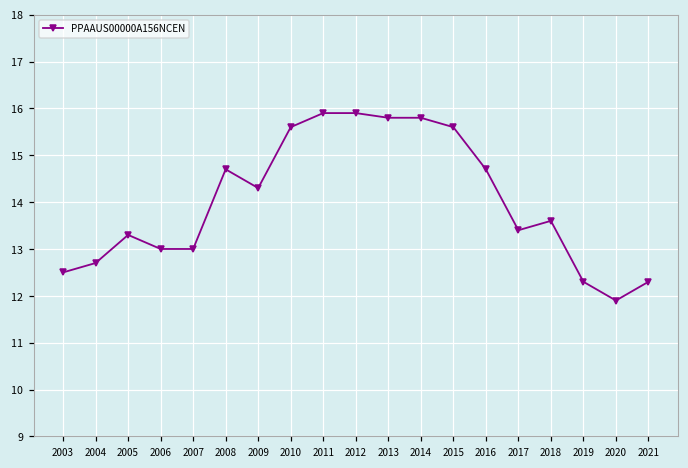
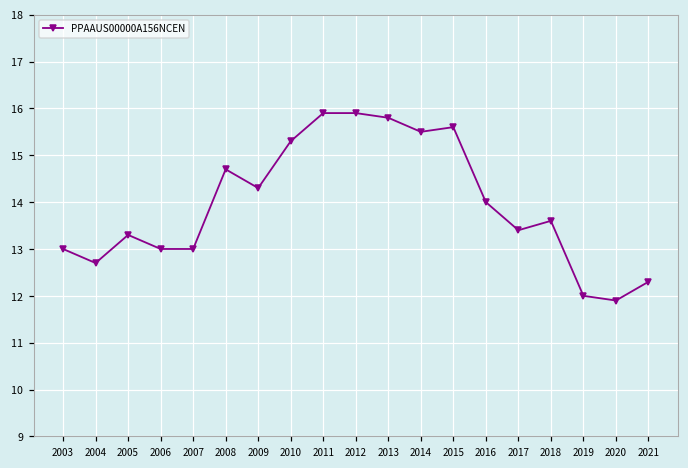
2003: 12.5 -> 13.0
2010: 15.6 -> 15.3
2014: 15.8 -> 15.5
2016: 14.7 -> 14.0
2019: 12.3 -> 12.0
